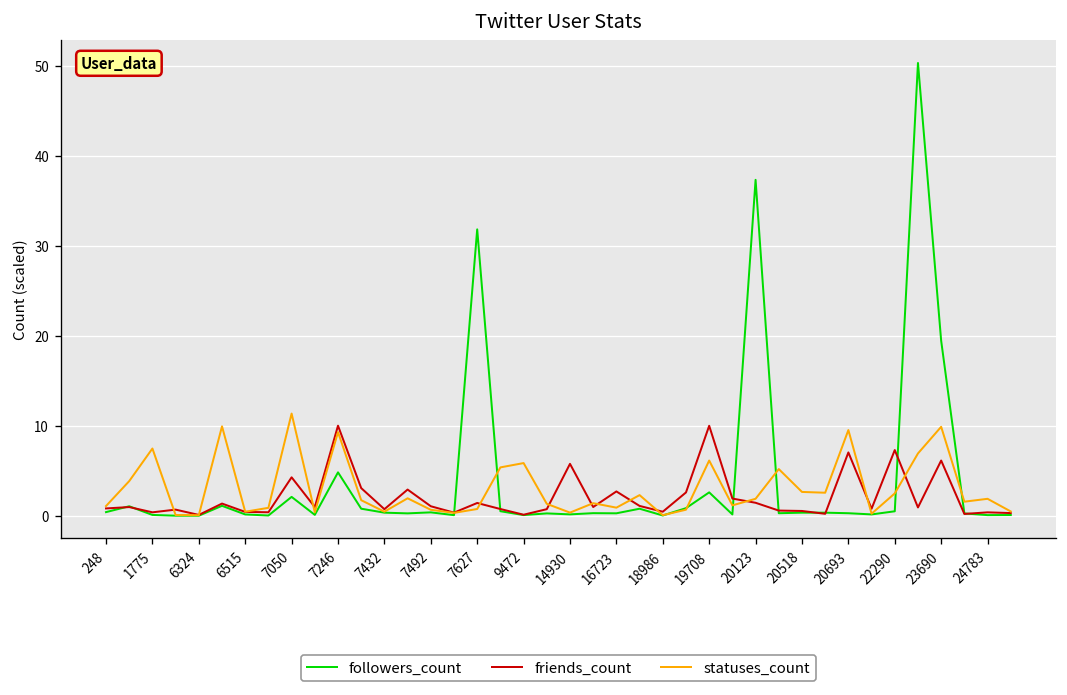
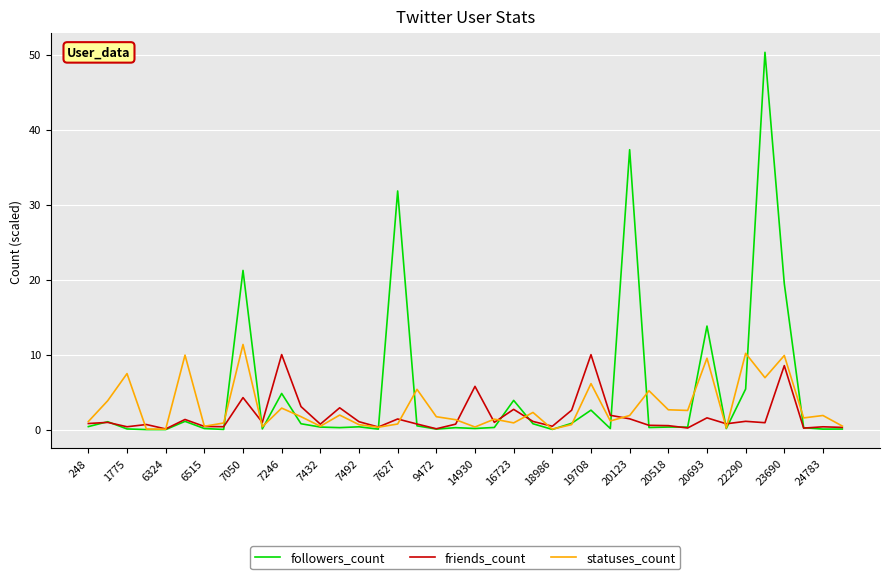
followers_count, 7050: 2 -> 21
statuses_count, 7246: 9 -> 3
statuses_count, 9472: 6 -> 2
followers_count, 16723: 0 -> 4
followers_count, 20693: 0 -> 14
friends_count, 20693: 7 -> 2
followers_count, 22290: 0 -> 5
friends_count, 22290: 7 -> 1
statuses_count, 22290: 2 -> 10
friends_count, 23690: 6 -> 9
